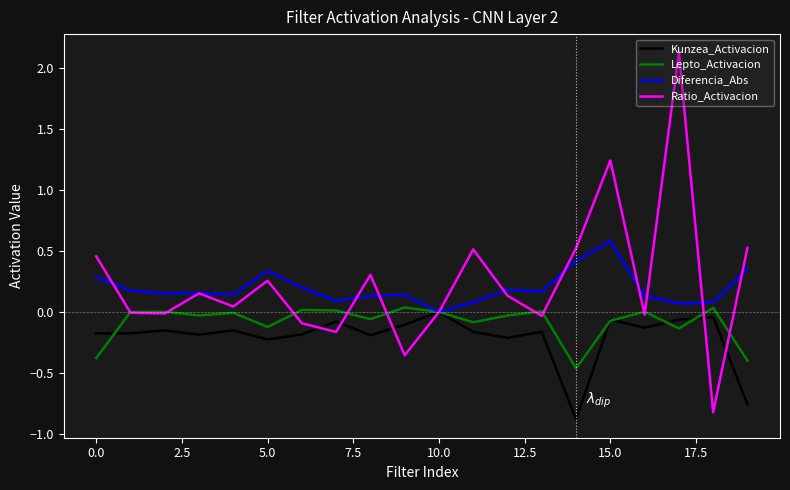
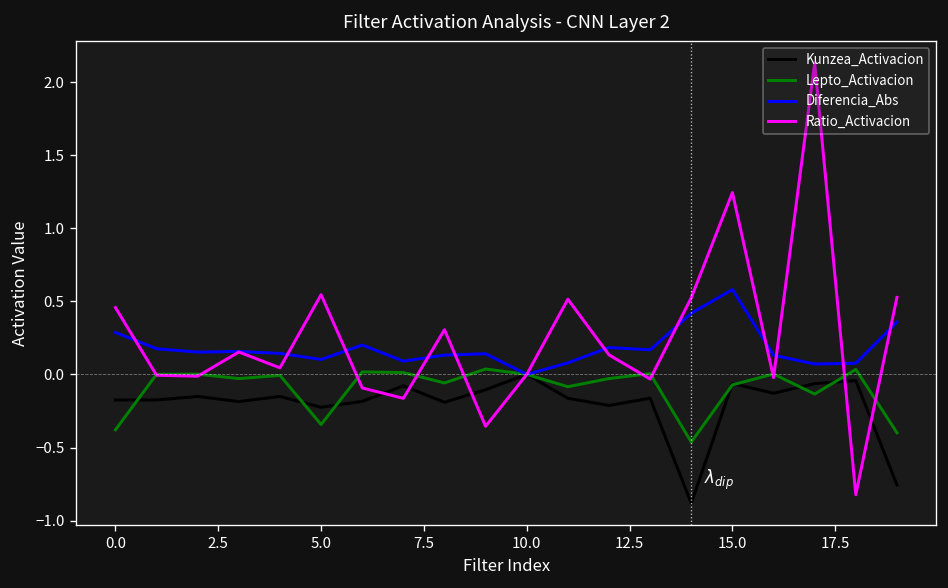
Lepto_Activacion, 5.0: -0.12 -> -0.34
Diferencia_Abs, 5.0: 0.34 -> 0.10
Ratio_Activacion, 5.0: 0.26 -> 0.55
